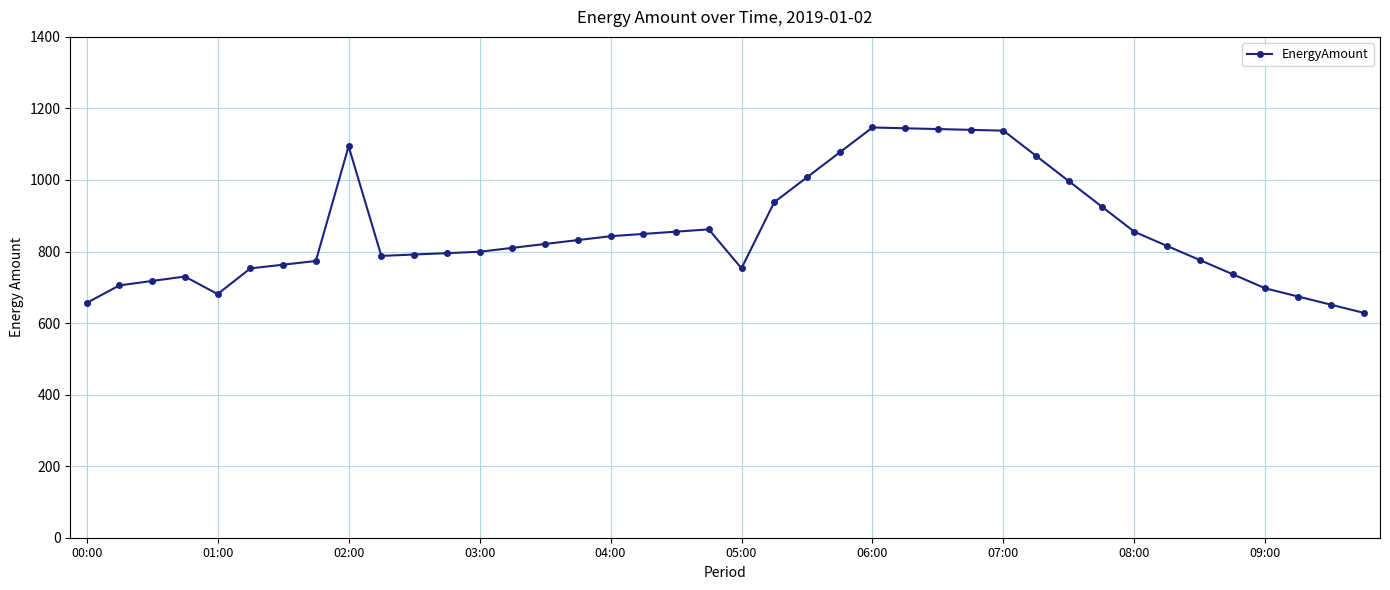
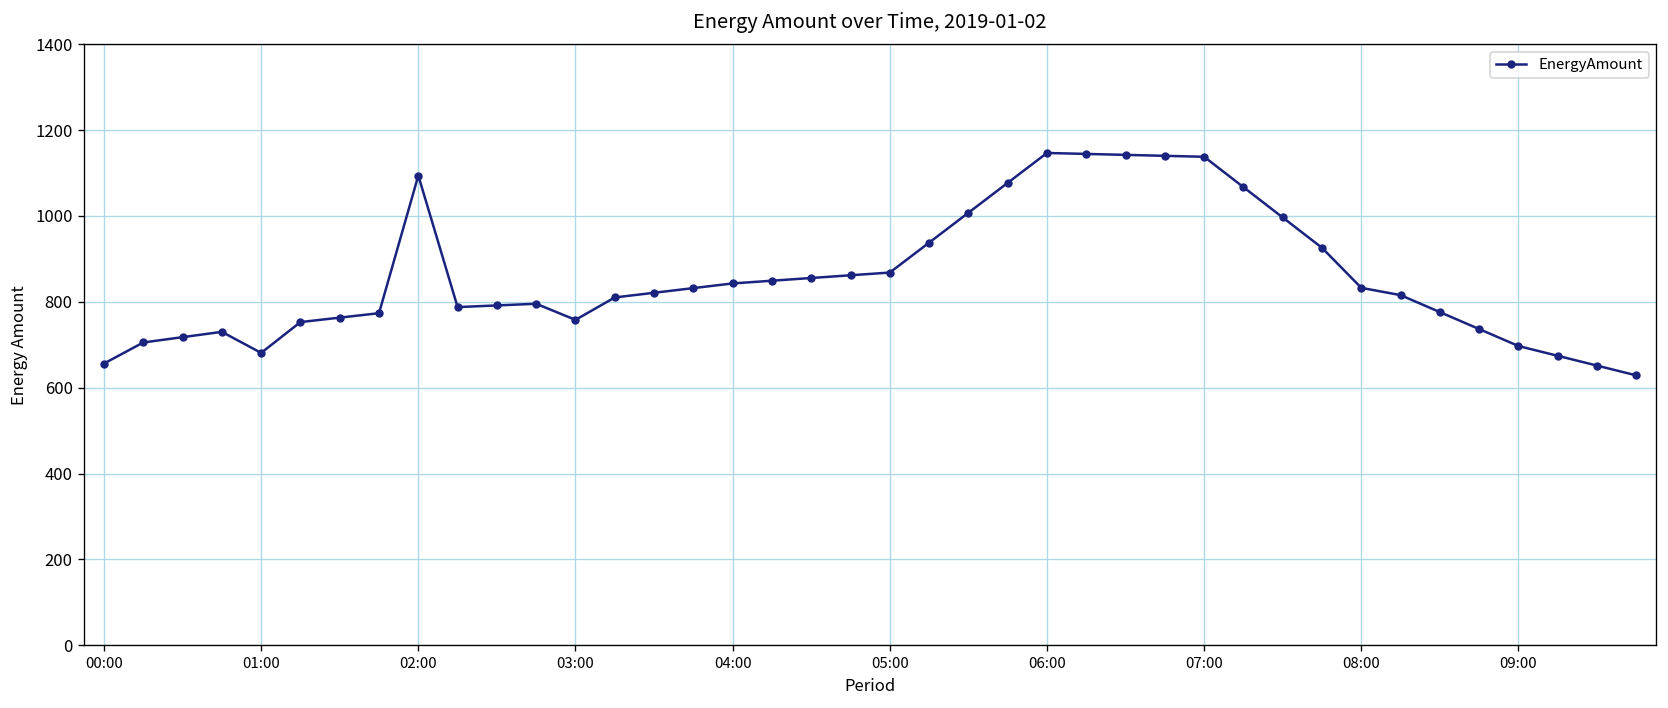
03:00: 800 -> 760
05:00: 750 -> 870
08:00: 860 -> 830
